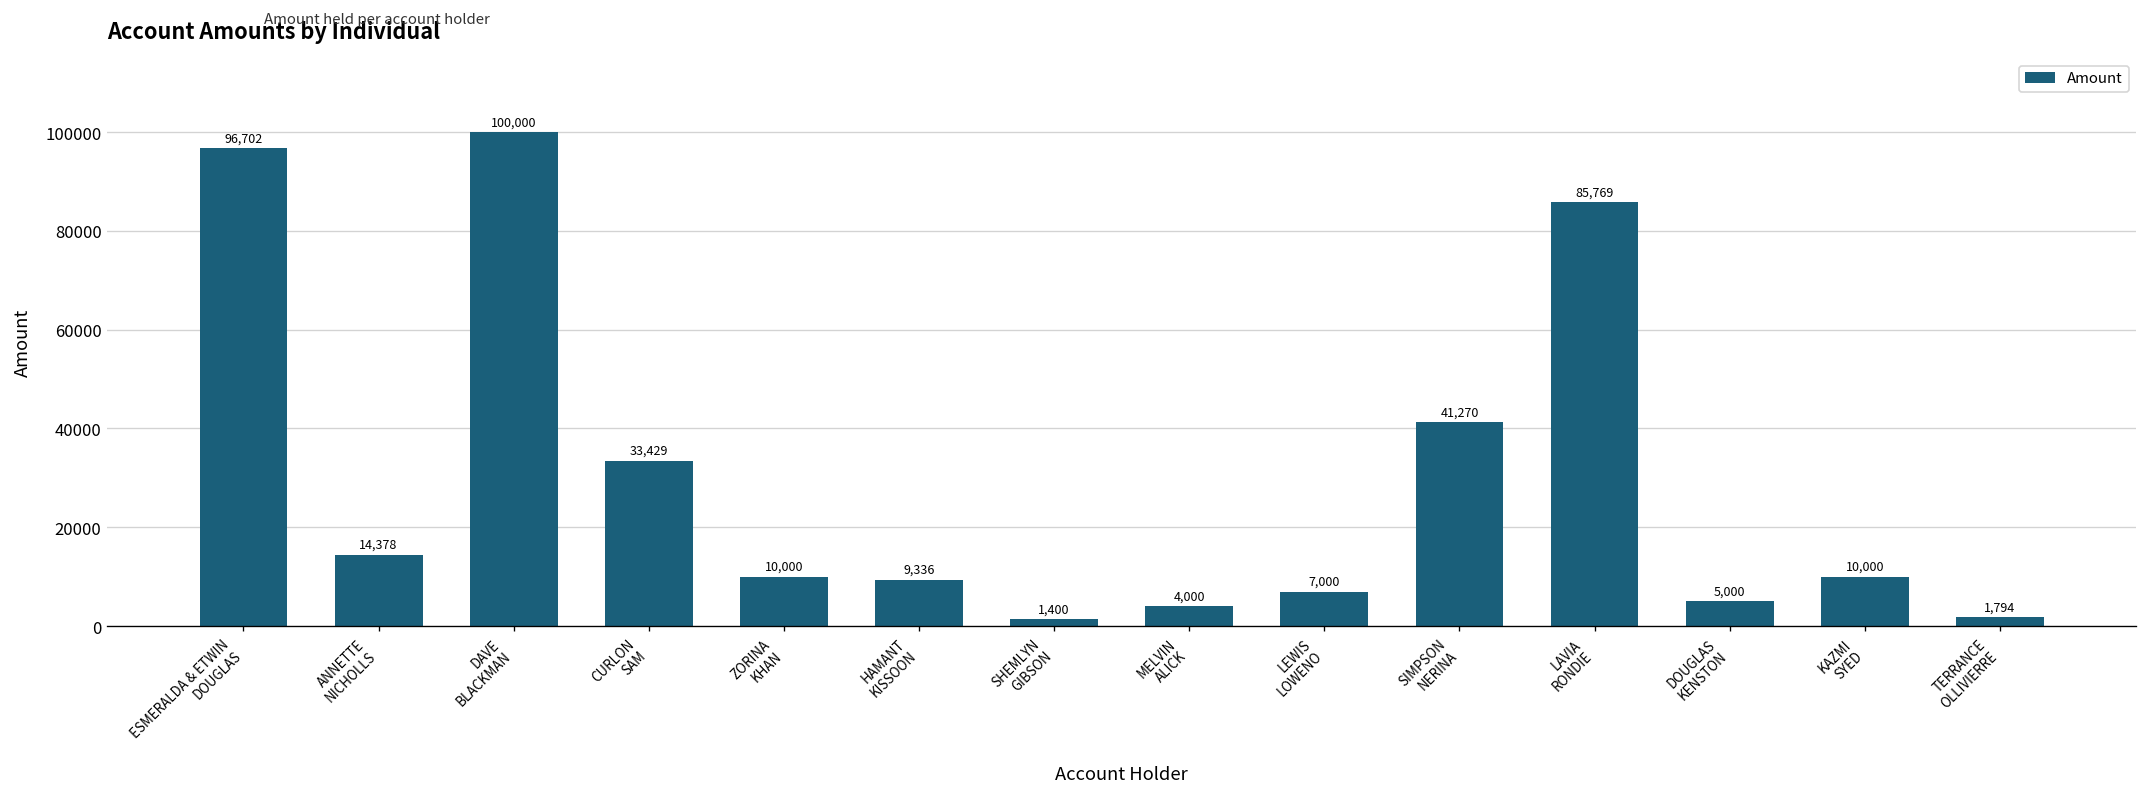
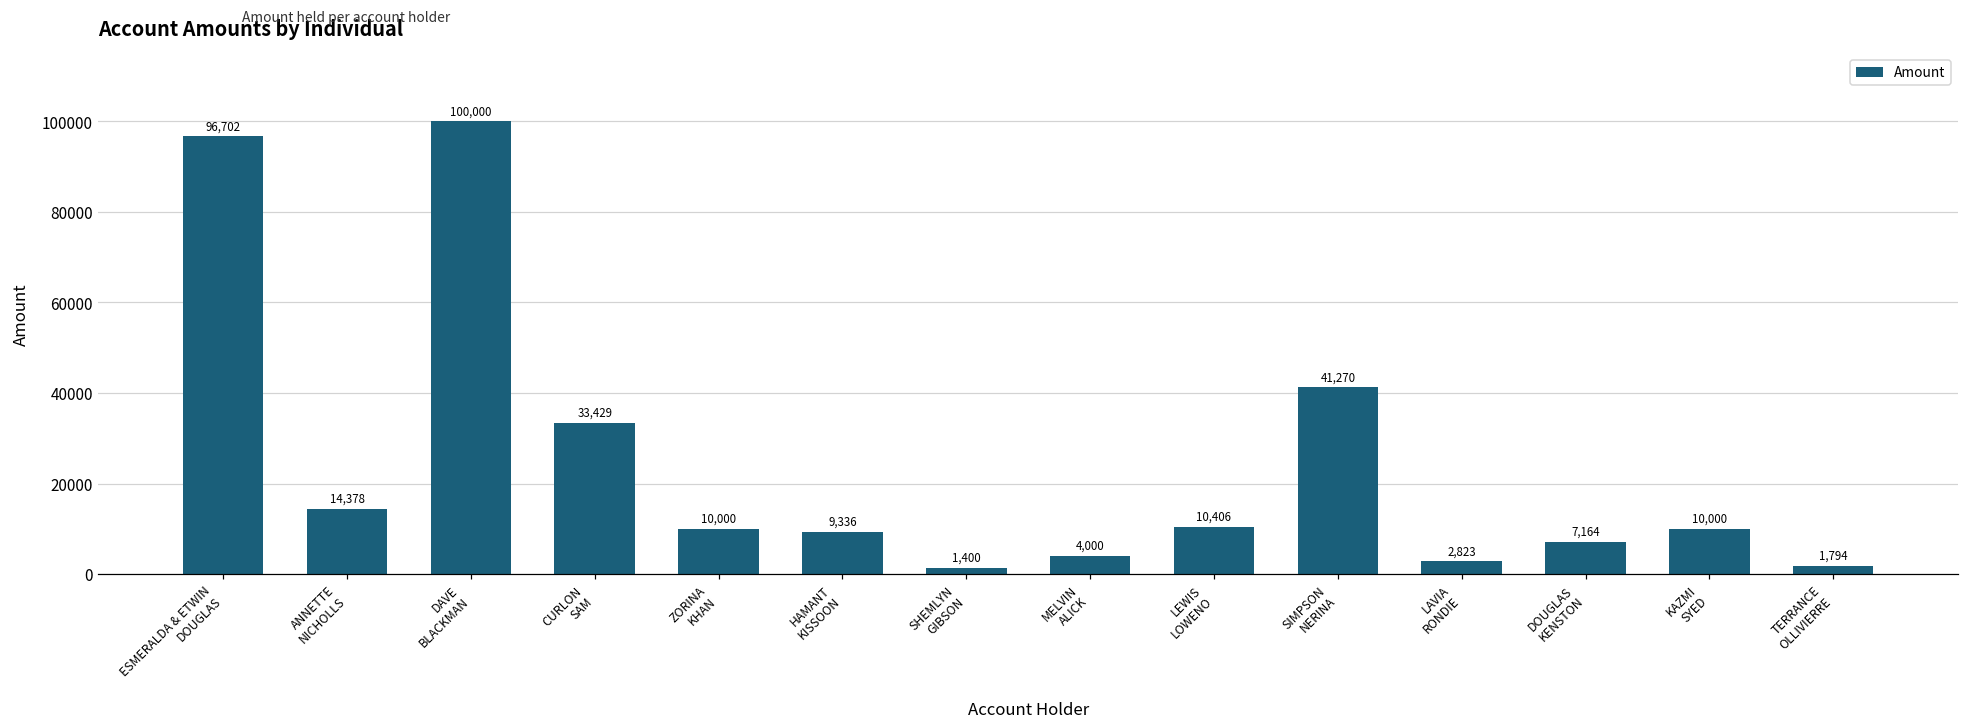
LEWIS LOWENO: 7,000 -> 10,406
LAVIA RONDIE: 85,769 -> 2,823
DOUGLAS KENSTON: 5,000 -> 7,164
